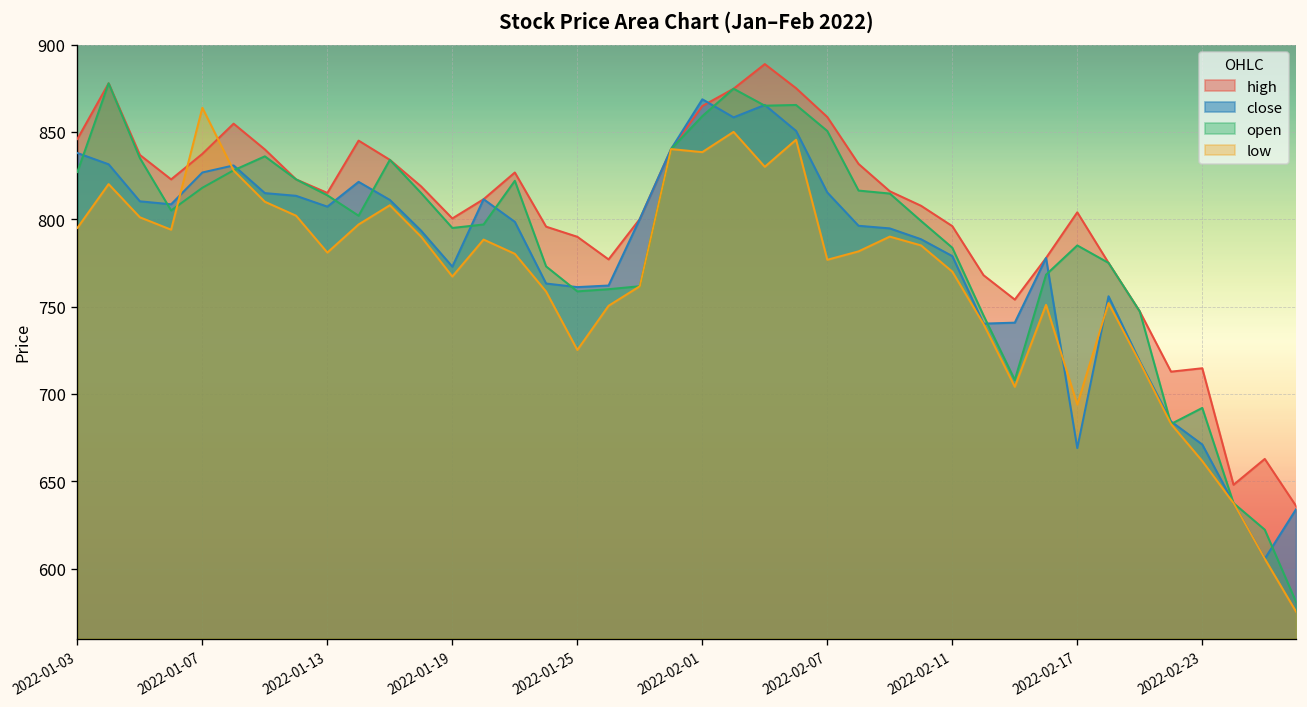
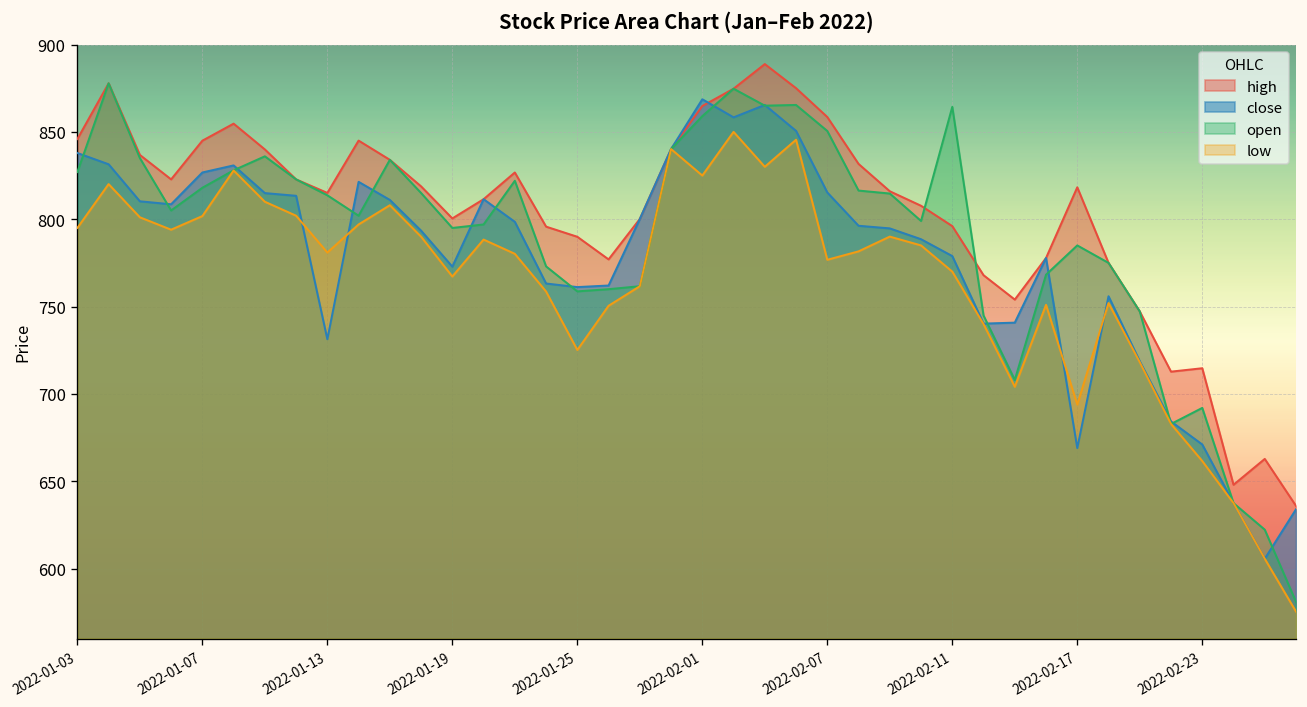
high, 2022-01-07: 837 -> 845
low, 2022-01-07: 864 -> 802
close, 2022-01-13: 807 -> 731
low, 2022-02-01: 838 -> 825
open, 2022-02-11: 784 -> 864
high, 2022-02-17: 804 -> 818
